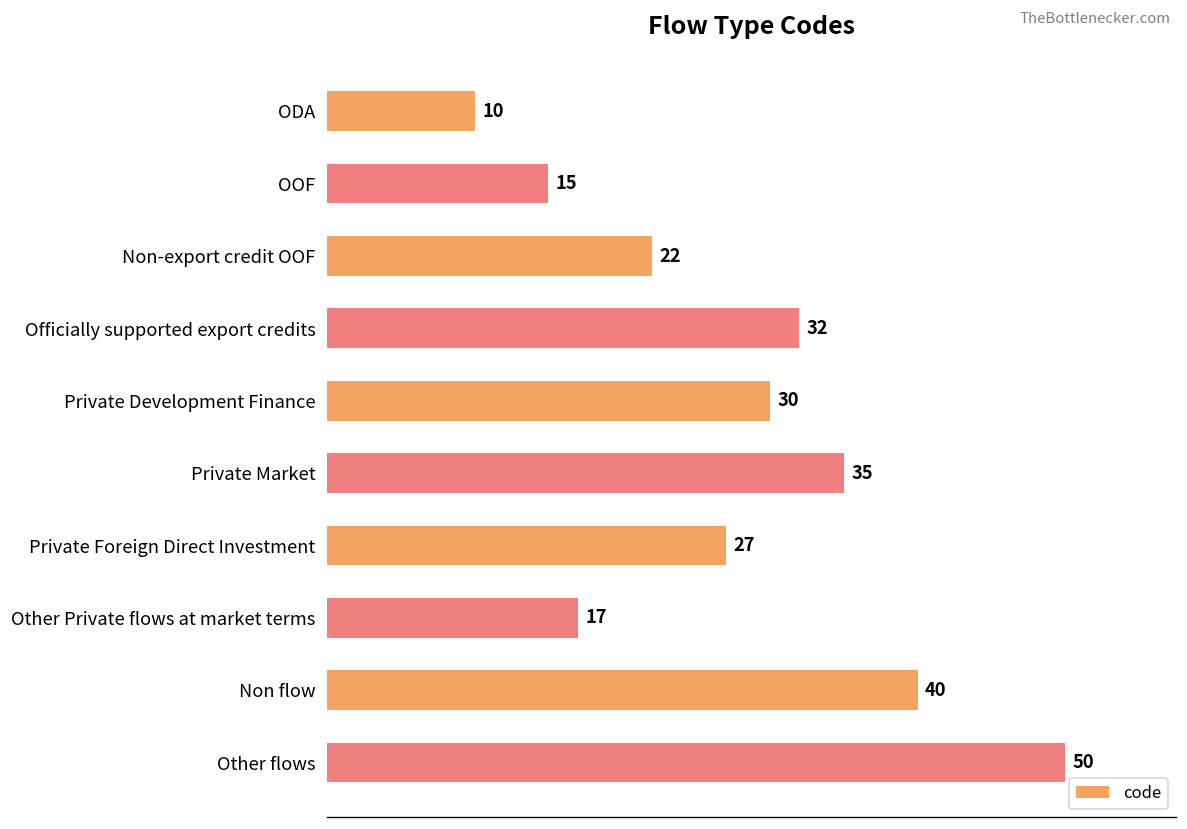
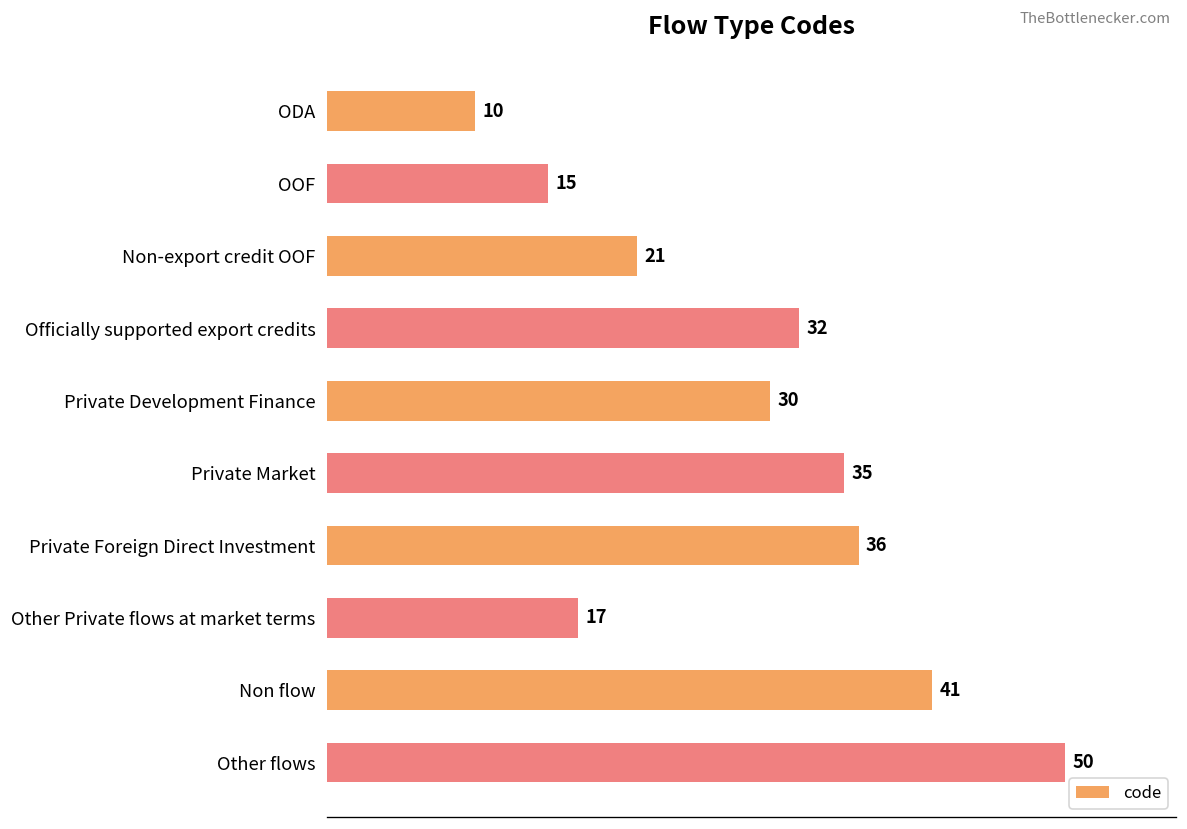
Non-export credit OOF: 22 -> 21
Private Foreign Direct Investment: 27 -> 36
Non flow: 40 -> 41
